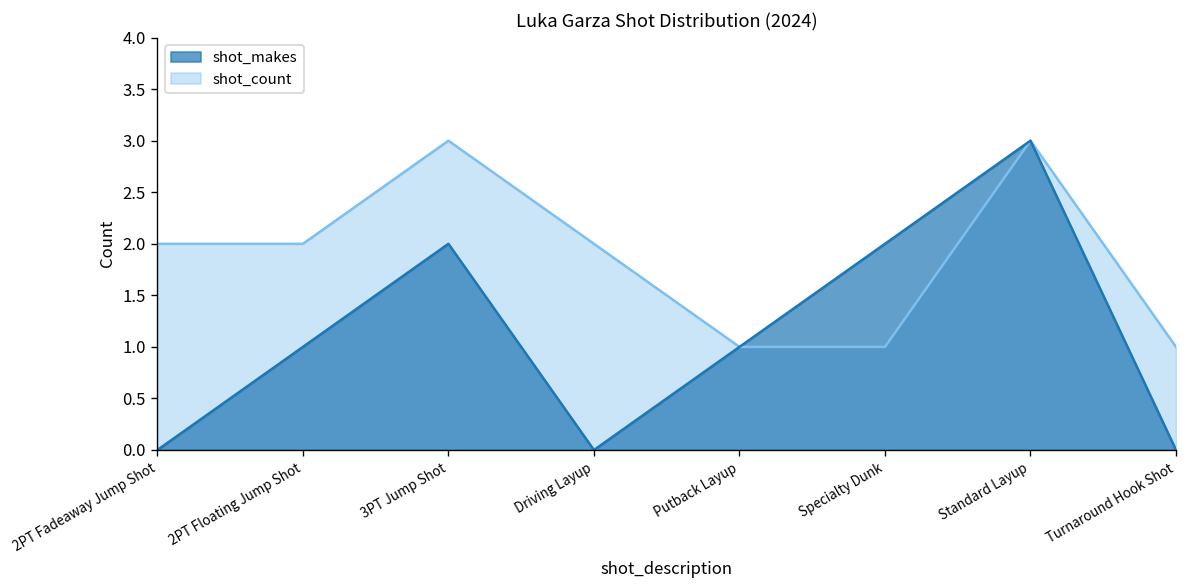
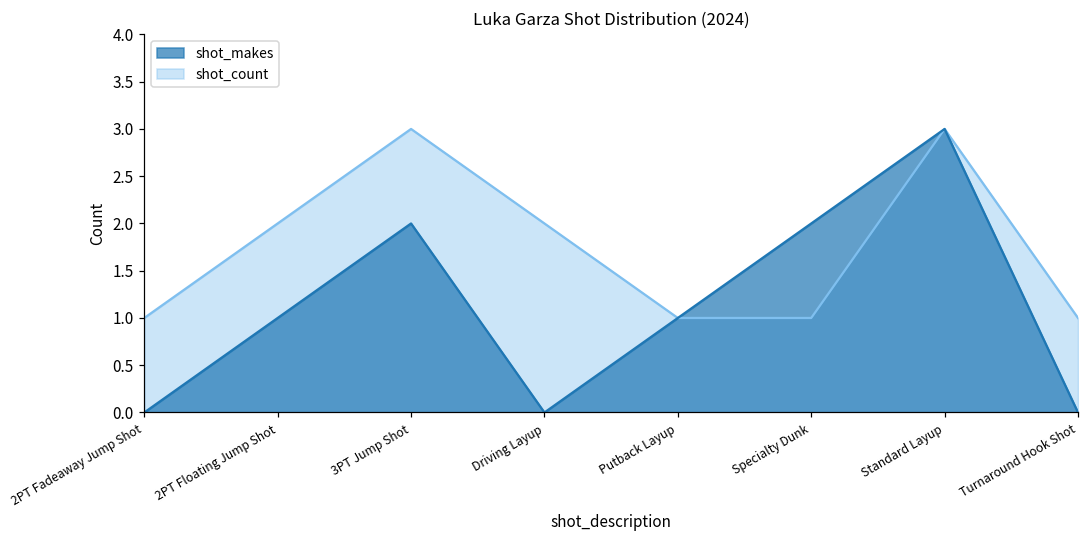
shot_count, 2PT Fadeaway Jump Shot: 2 -> 1
